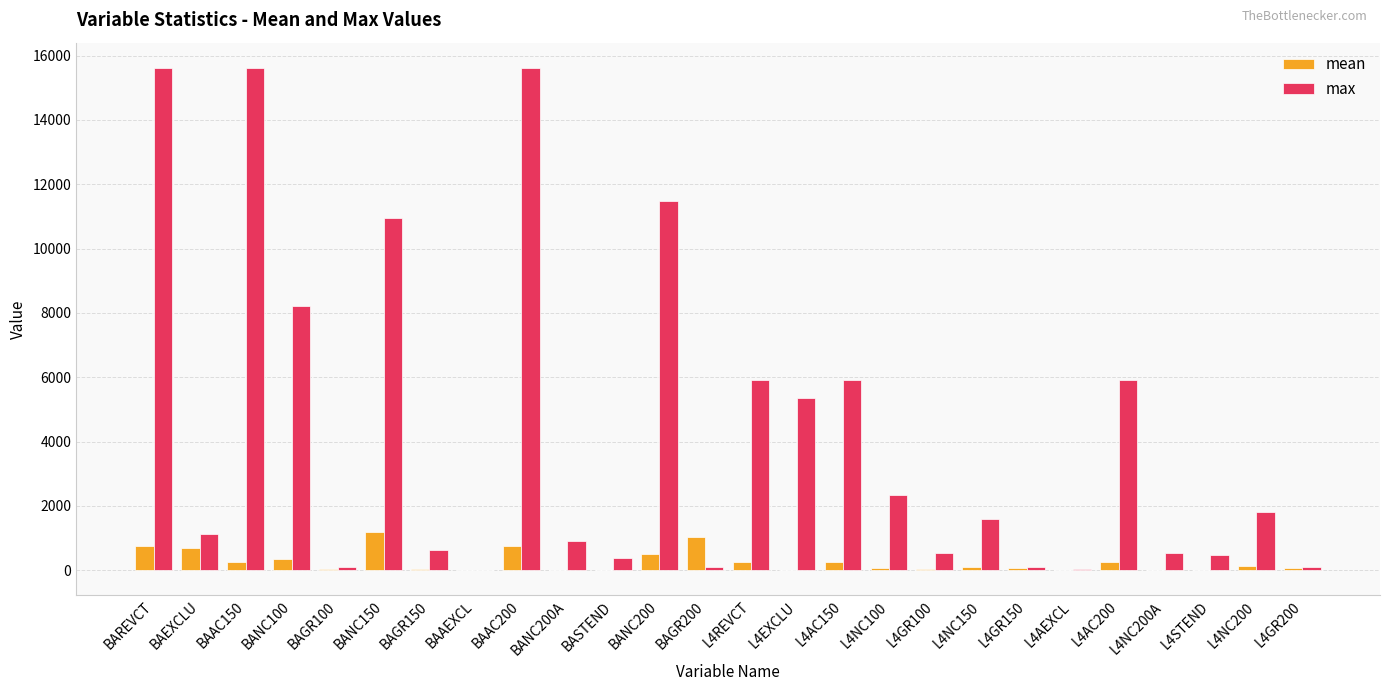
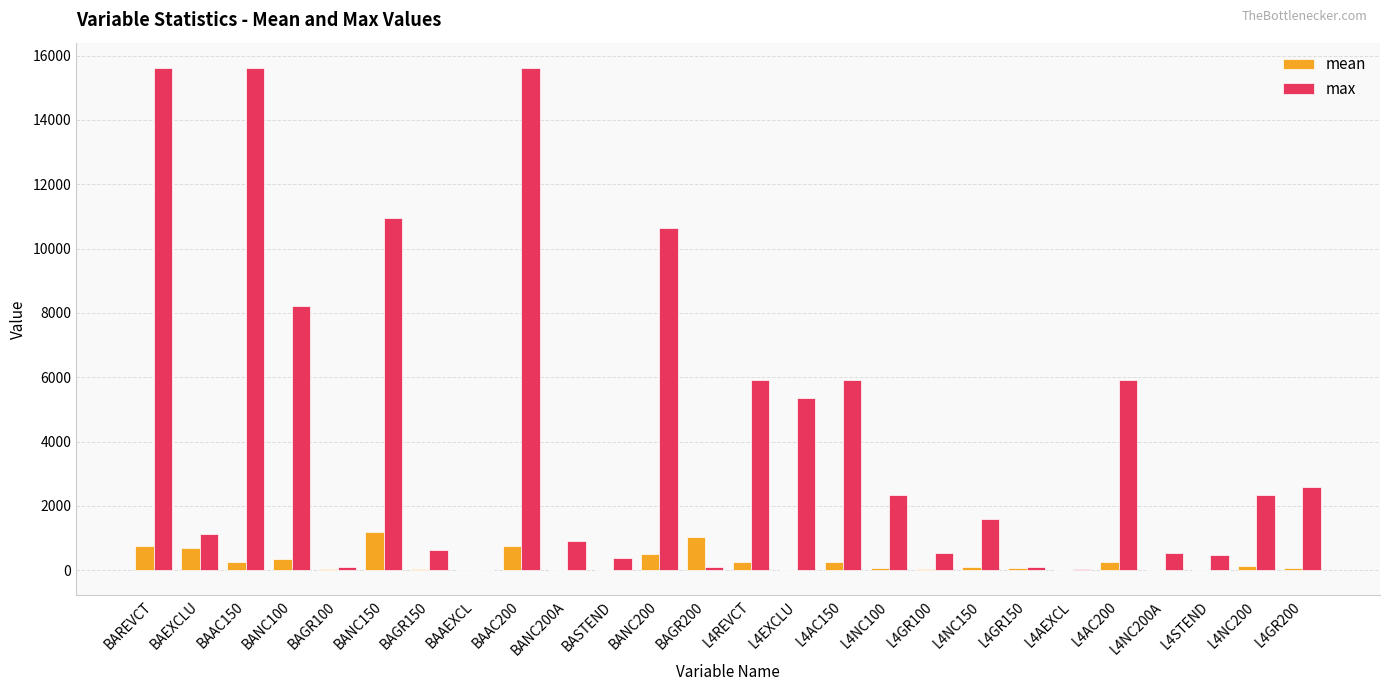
max, BANC200: 11500 -> 10600
max, L4NC200: 1800 -> 2300
max, L4GR200: 100 -> 2600
